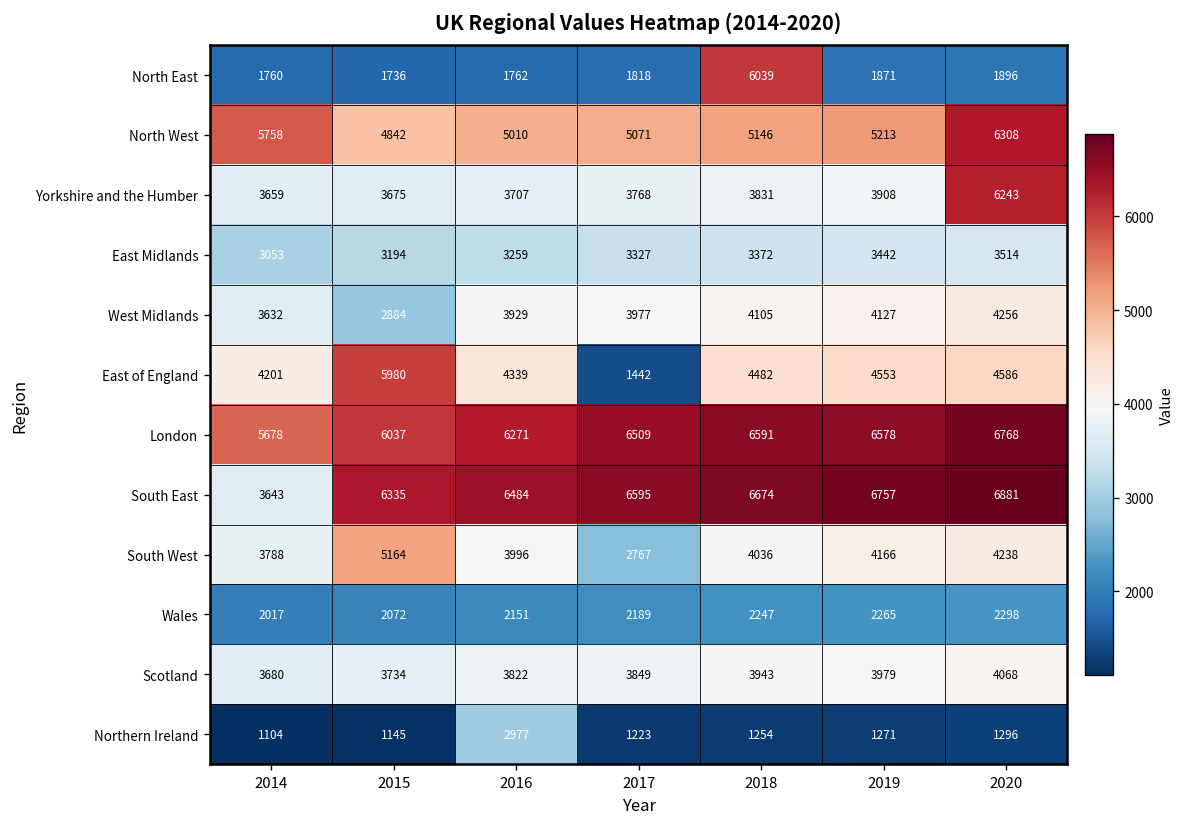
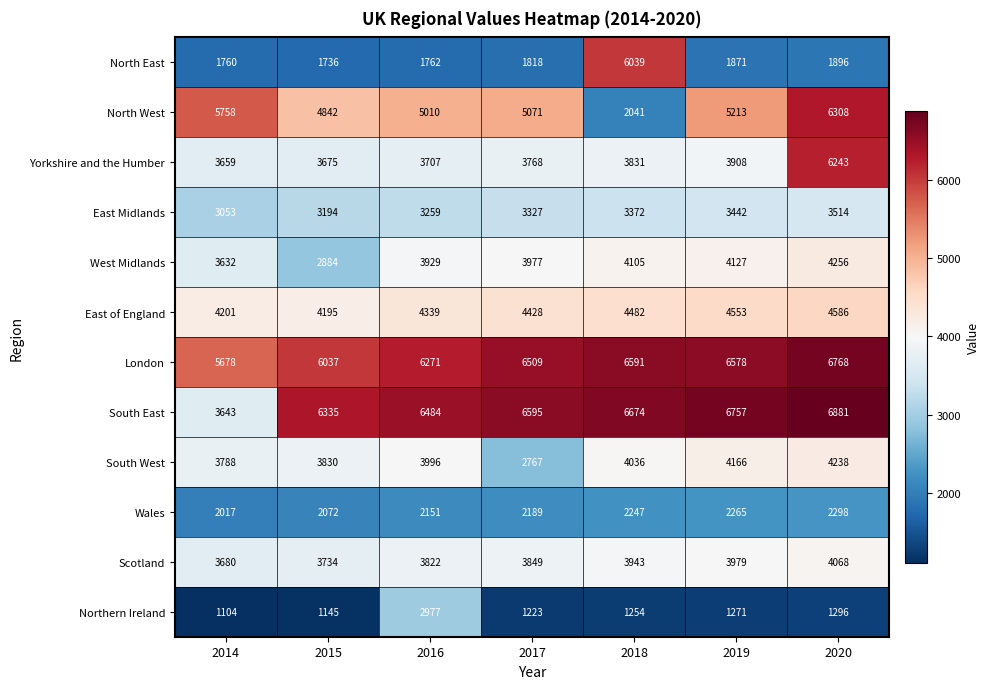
North West, 2018: 5146 -> 2041
East of England, 2015: 5980 -> 4195
East of England, 2017: 1442 -> 4428
South West, 2015: 5164 -> 3830
